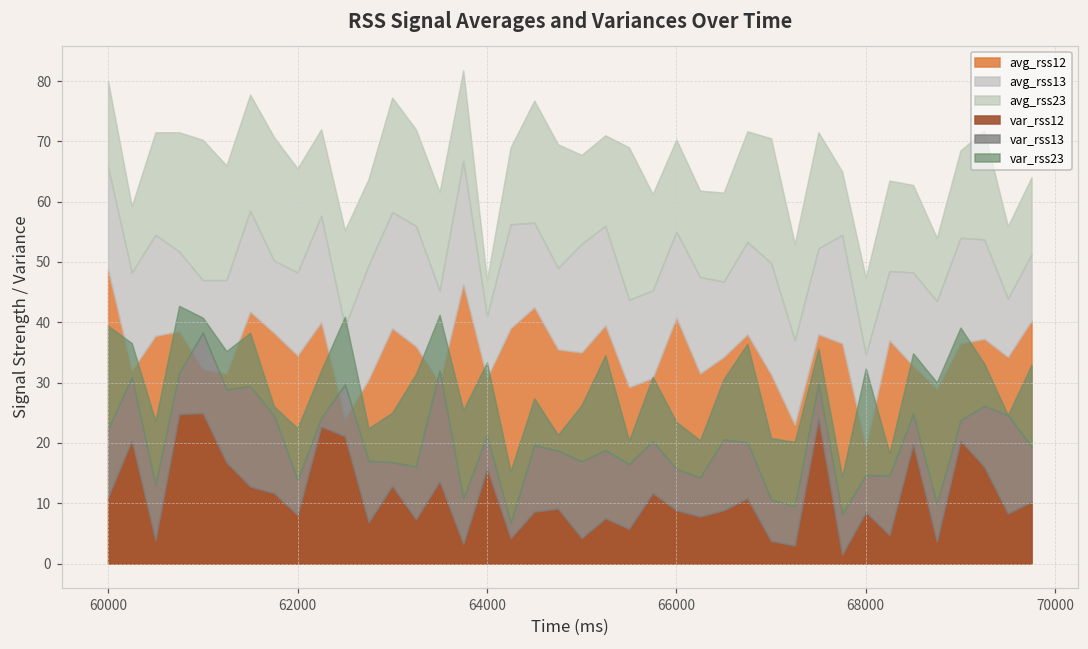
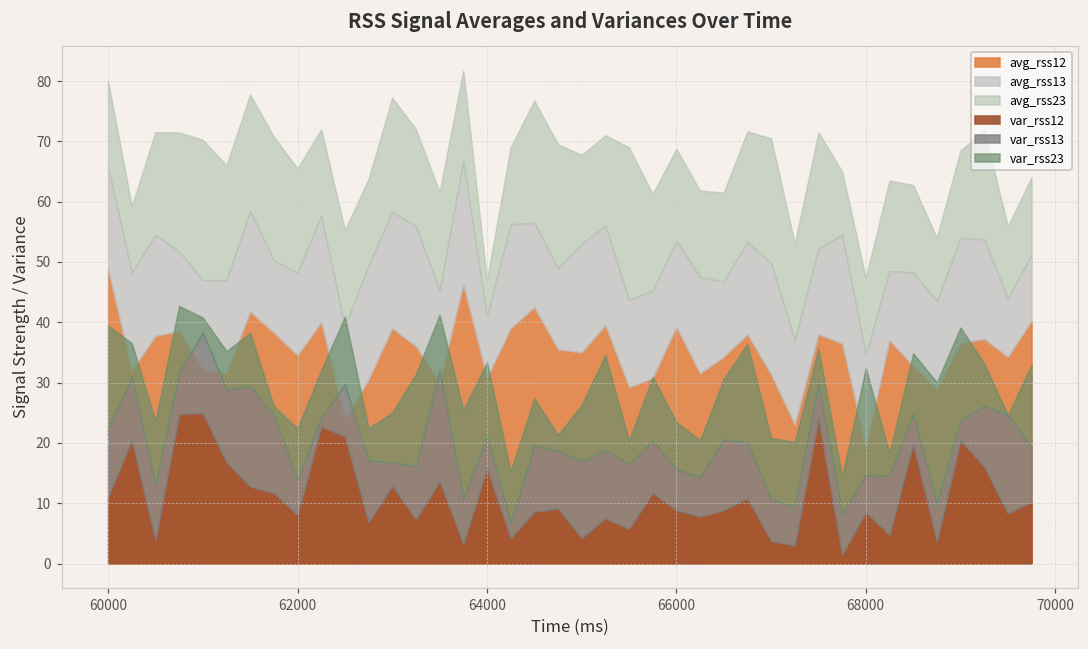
avg_rss12, 66000: 41 -> 39
